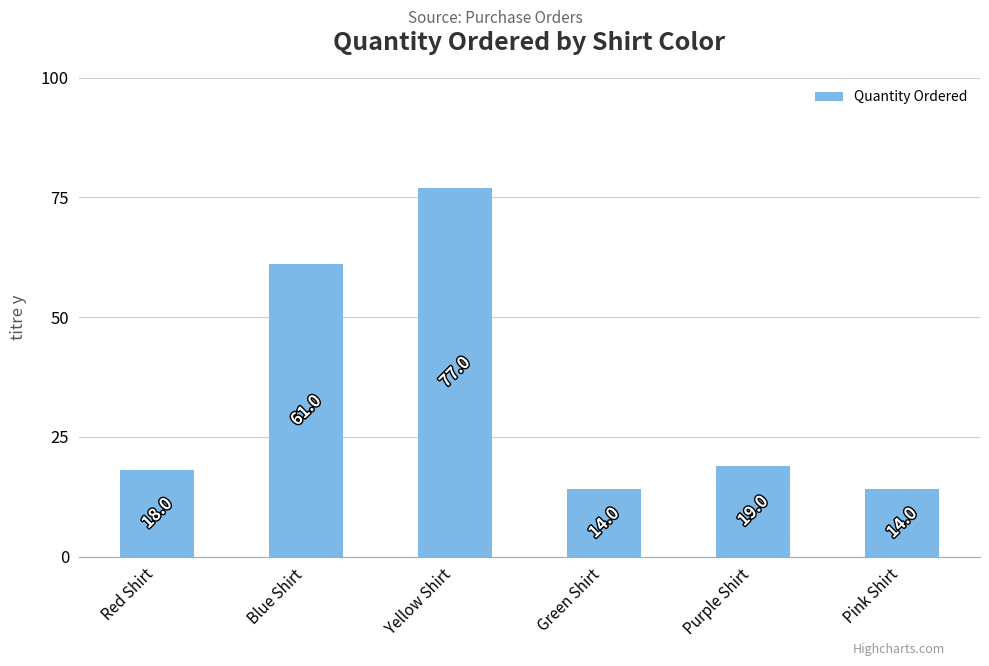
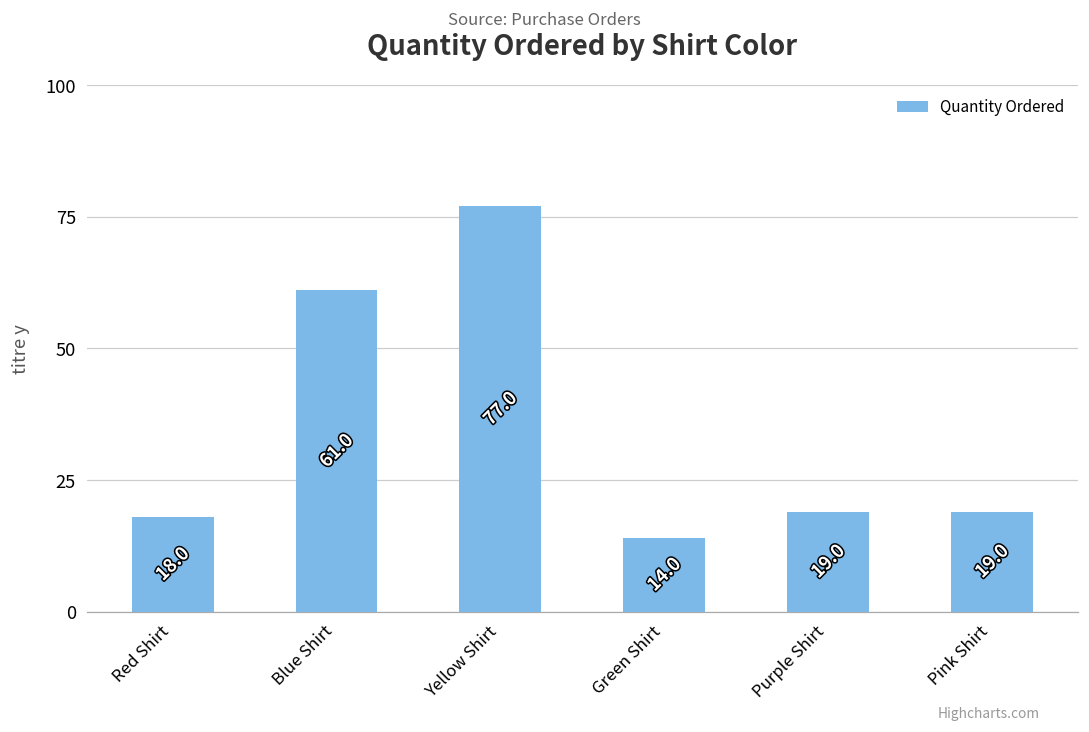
Pink Shirt: 14.0 -> 19.0
